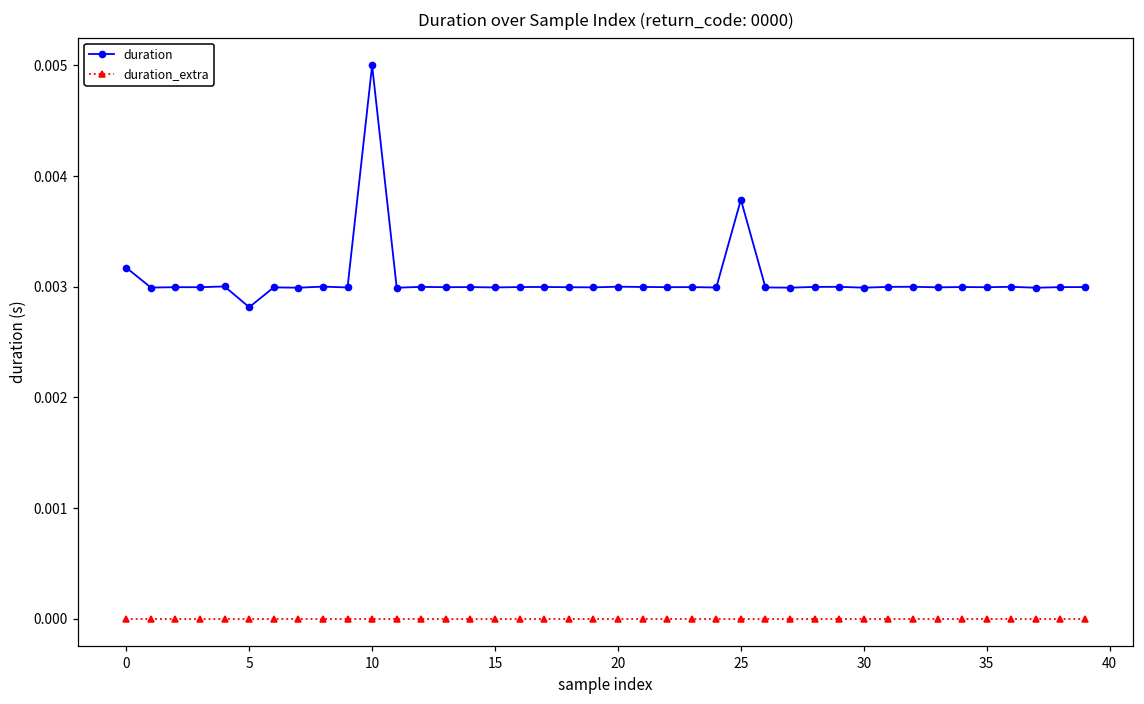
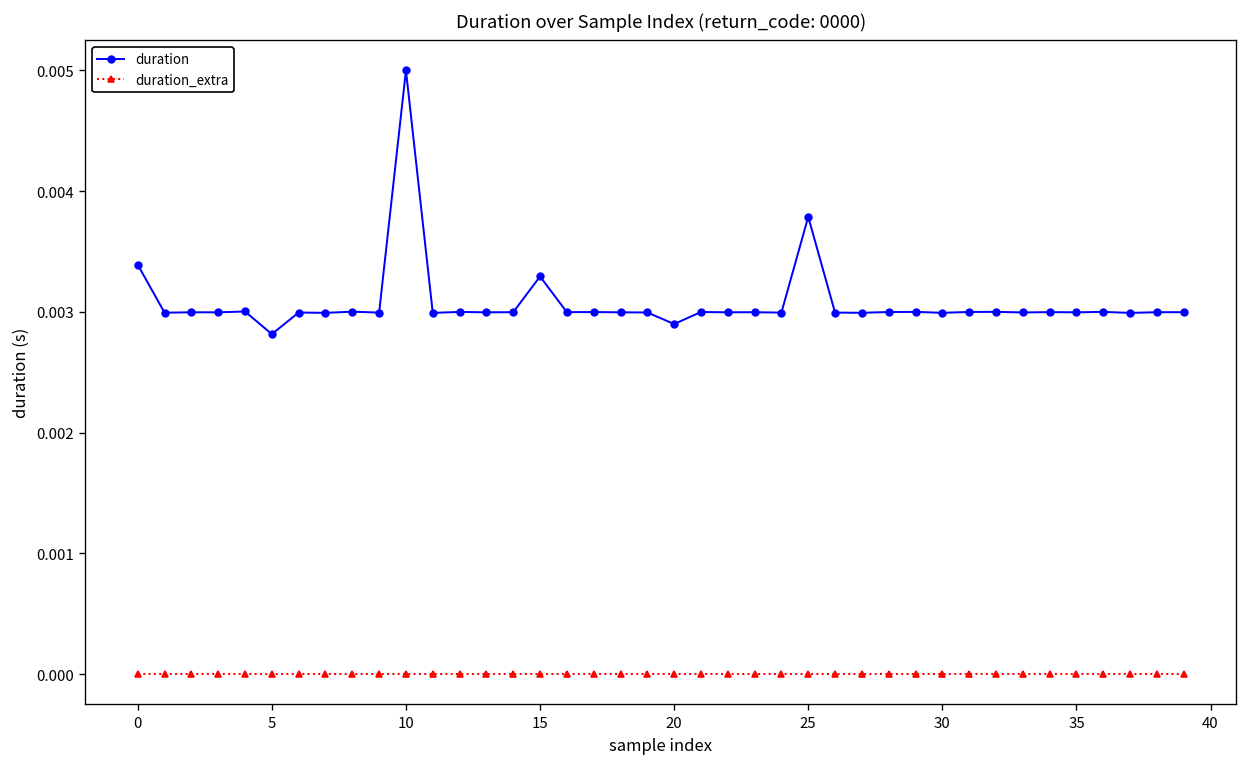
duration, 0: 0.00317 -> 0.00339
duration, 15: 0.00299 -> 0.00329
duration, 20: 0.00300 -> 0.00290
